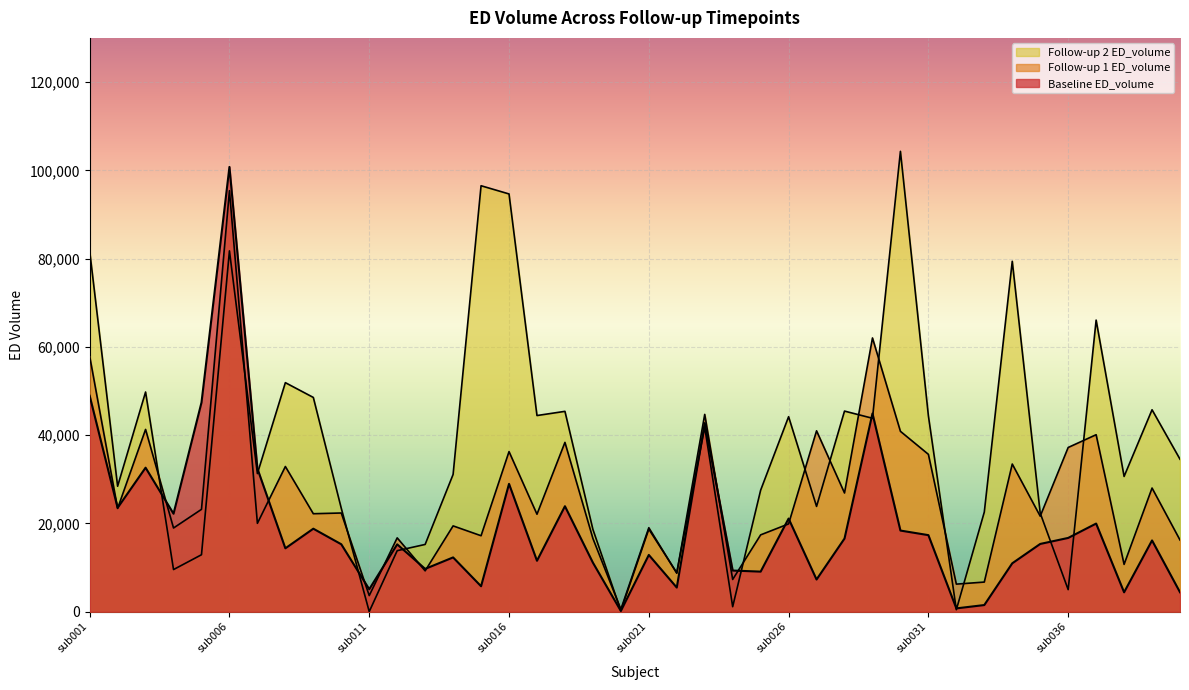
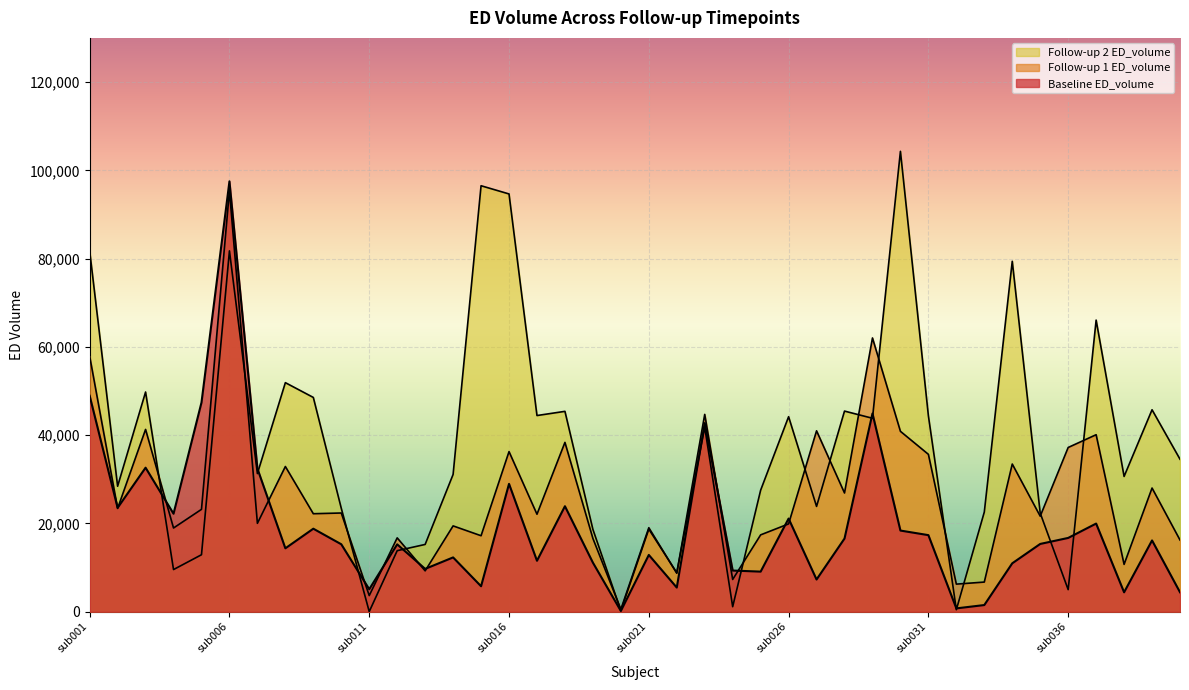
Baseline ED_volume, sub006: 101,000 -> 98,000
